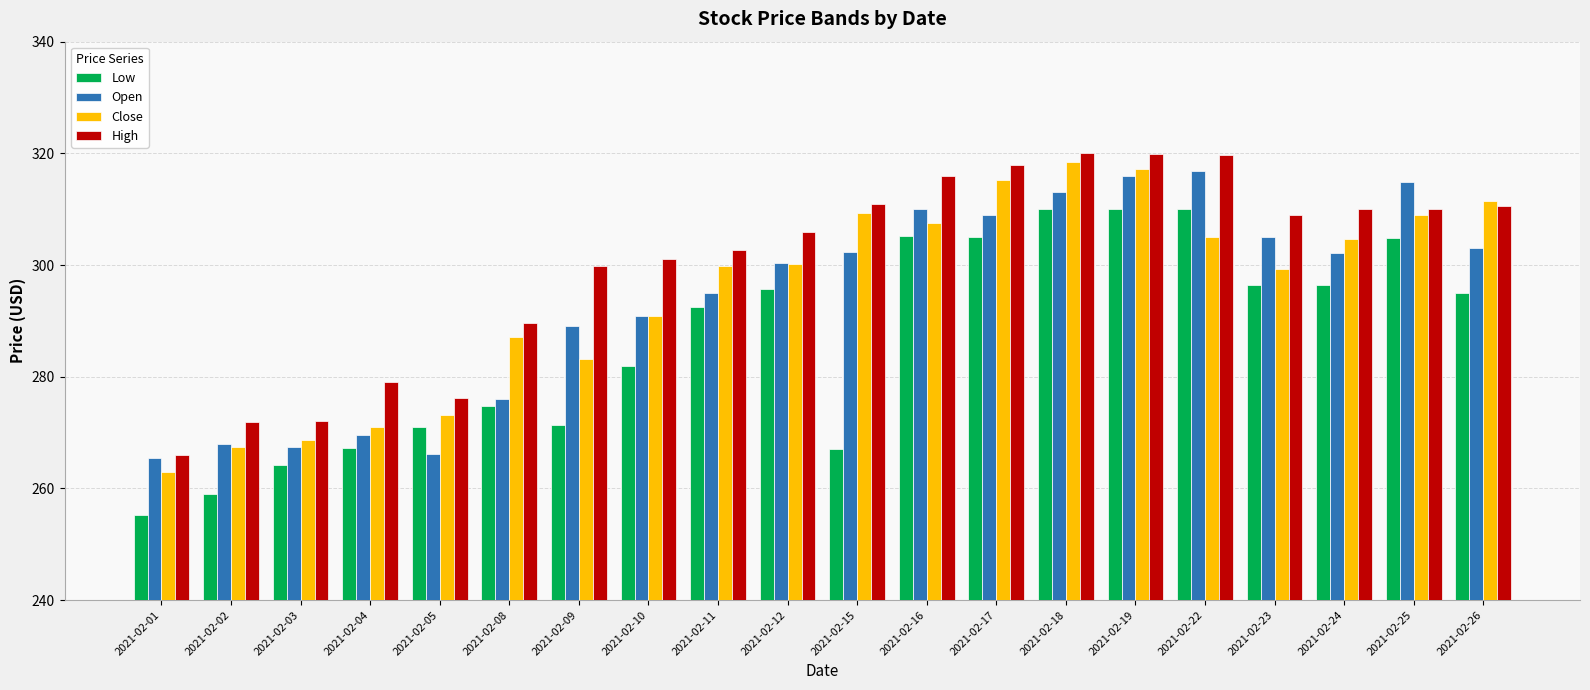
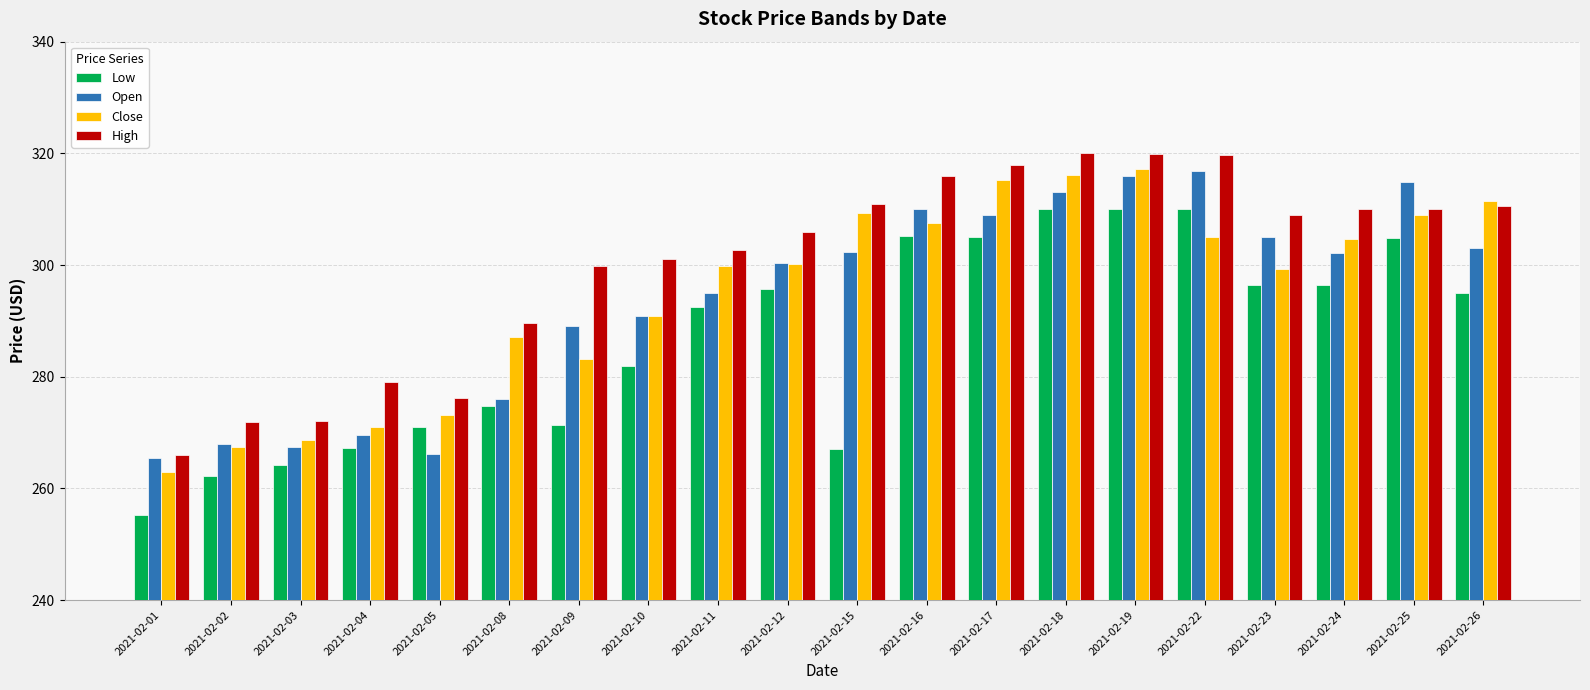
Low, 2021-02-02: 259 -> 262
Close, 2021-02-18: 318 -> 316
